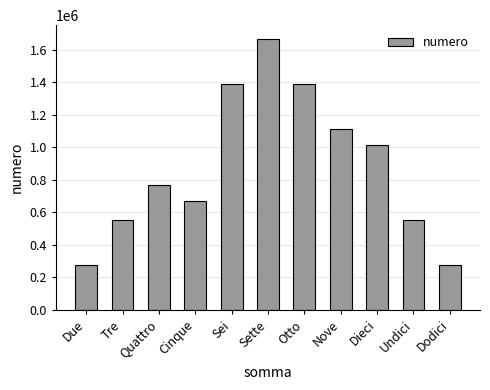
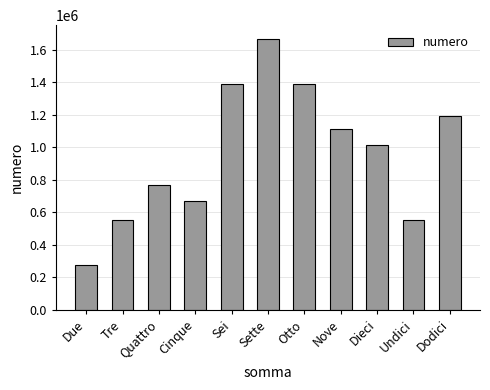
Dodici: 280000 -> 1190000
